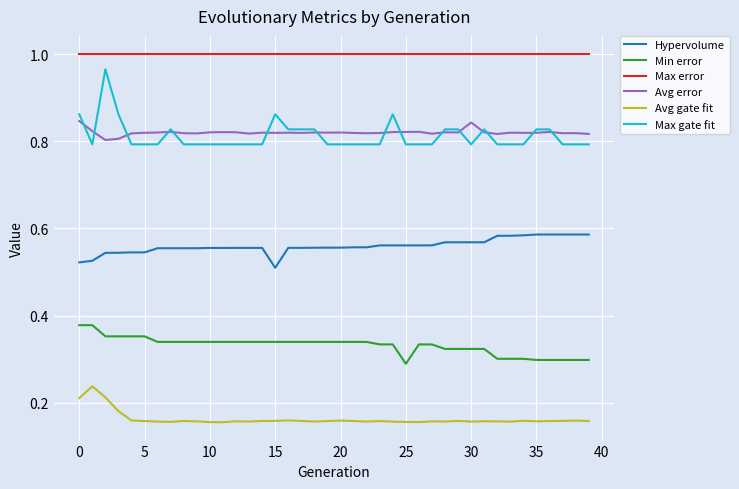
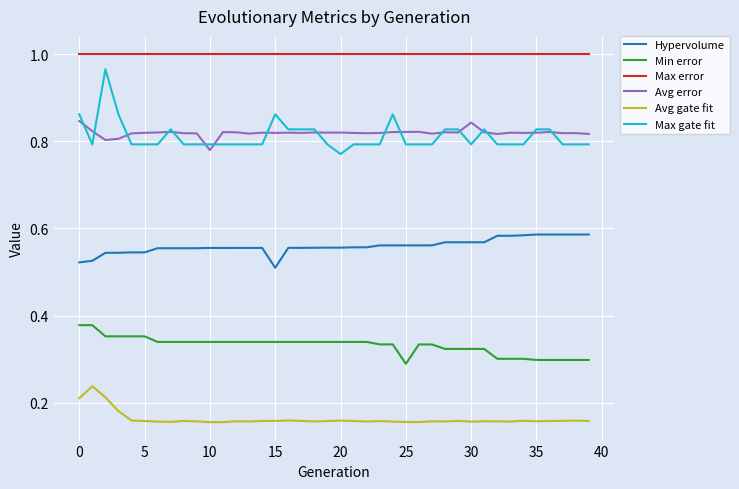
Avg error, 10: 0.82 -> 0.78
Max gate fit, 20: 0.79 -> 0.77
